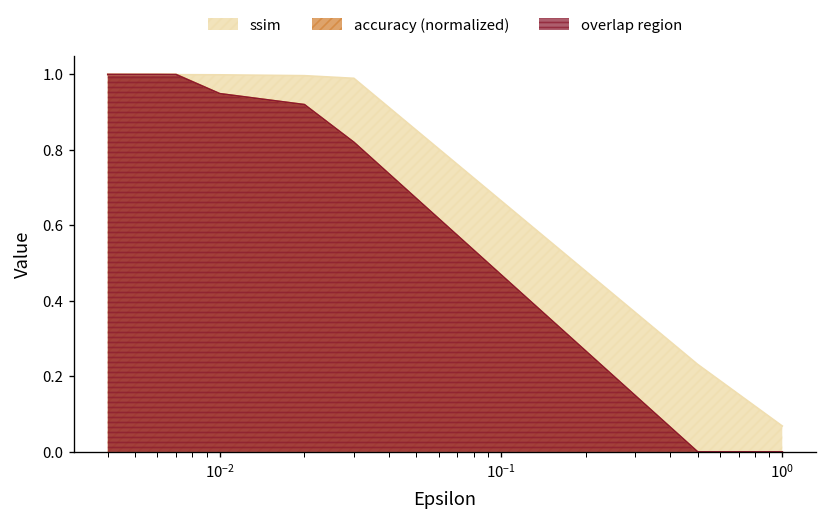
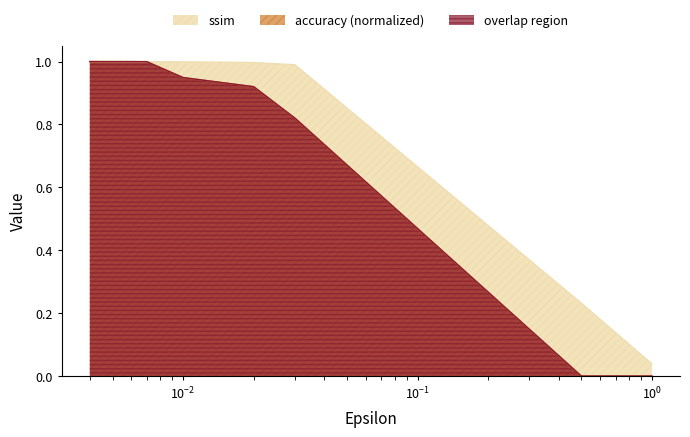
ssim, 10^0: 0.07 -> 0.04
